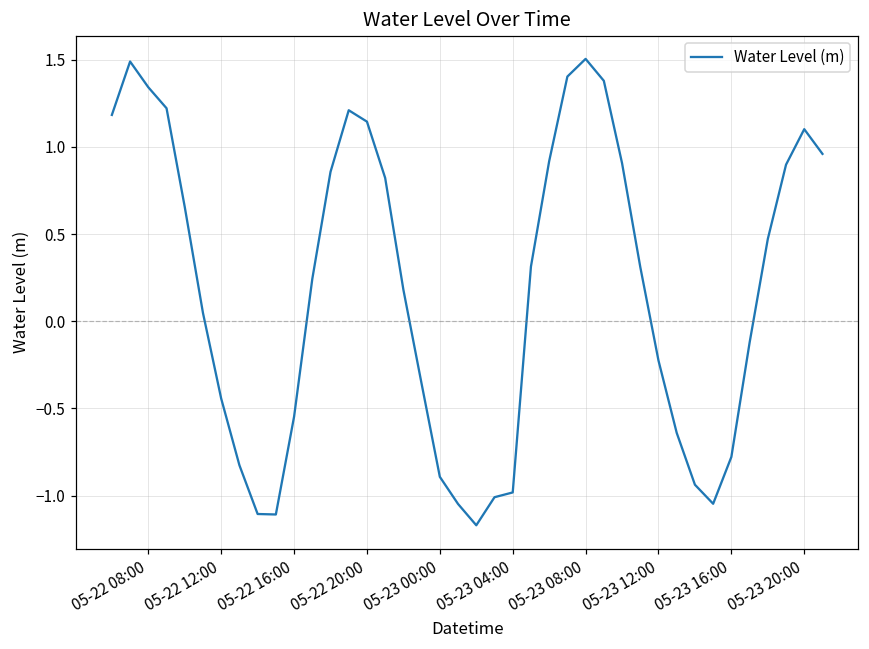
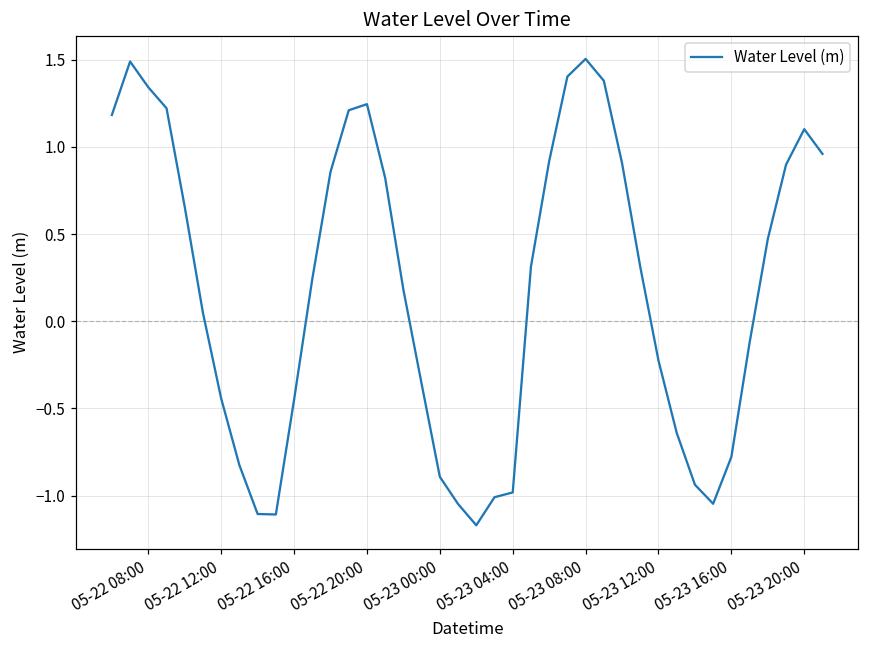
05-22 16:00: -0.55 -> -0.45
05-22 20:00: 1.14 -> 1.24
